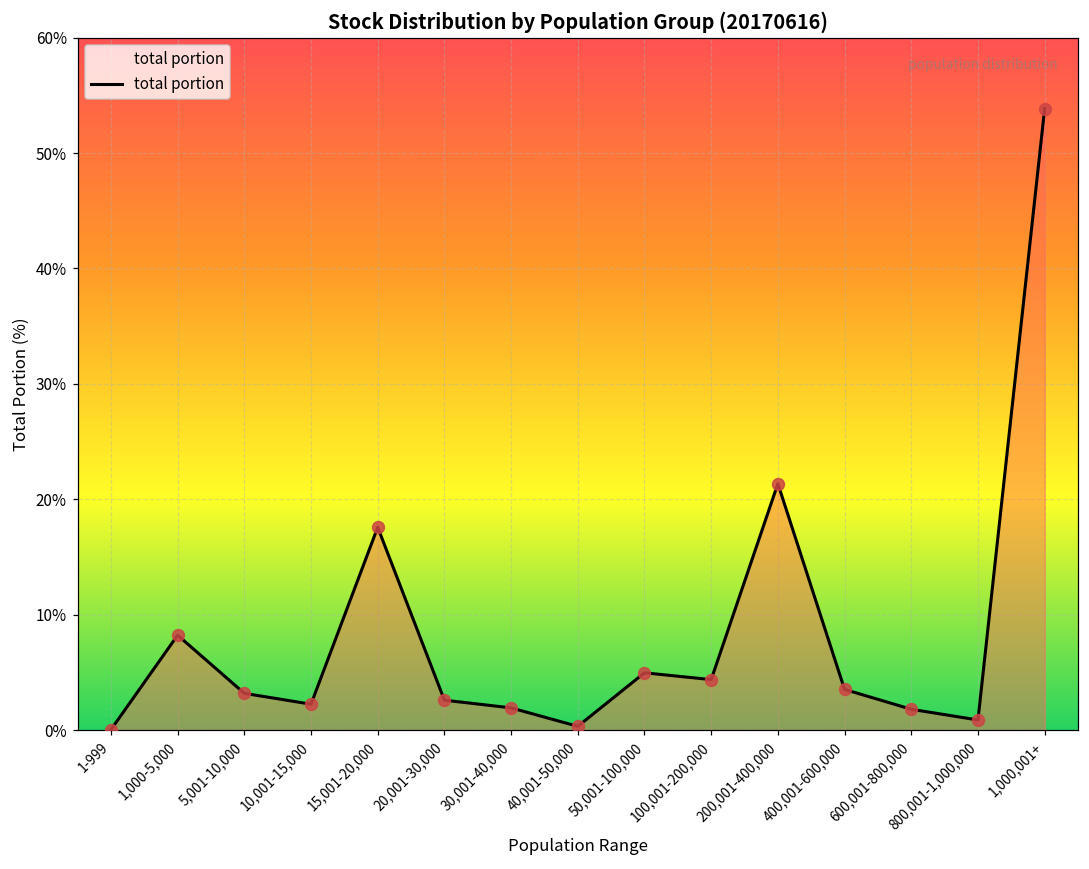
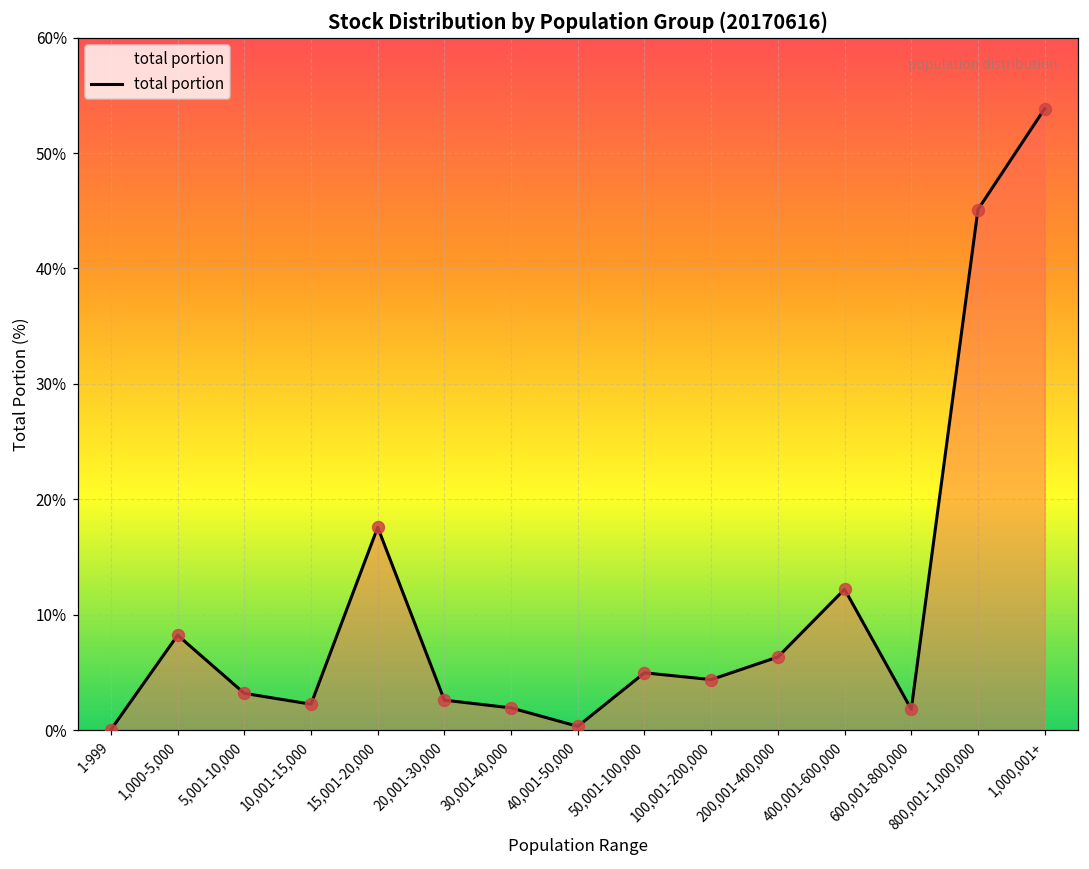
200,001-400,000: 21.4% -> 6.3%
400,001-600,000: 3.5% -> 12.2%
800,001-1,000,000: 0.9% -> 45.1%
